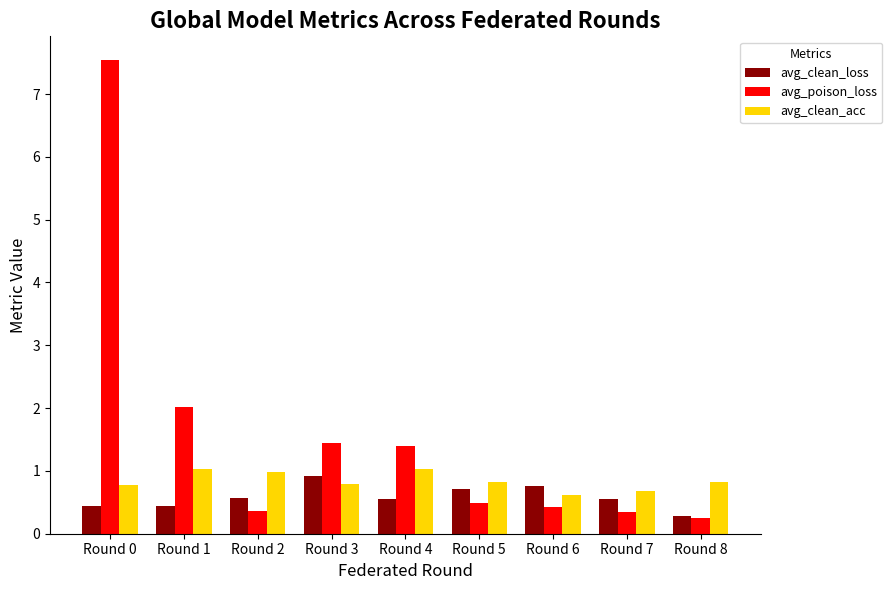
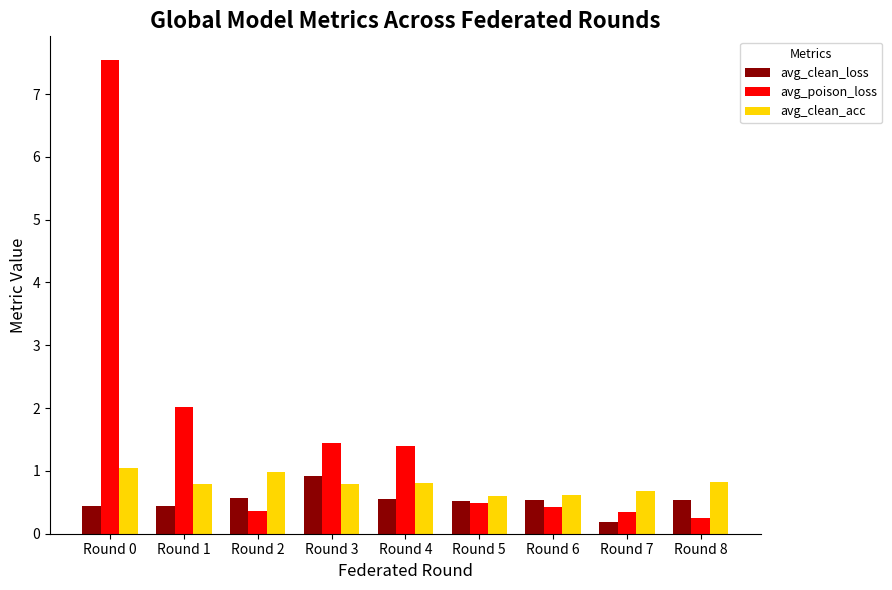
avg_clean_acc, Round 0: 0.8 -> 1.0
avg_clean_acc, Round 1: 1.0 -> 0.8
avg_clean_acc, Round 4: 1.0 -> 0.8
avg_clean_loss, Round 5: 0.7 -> 0.5
avg_clean_acc, Round 5: 0.8 -> 0.6
avg_clean_loss, Round 6: 0.8 -> 0.5
avg_clean_loss, Round 7: 0.6 -> 0.2
avg_clean_loss, Round 8: 0.3 -> 0.5
